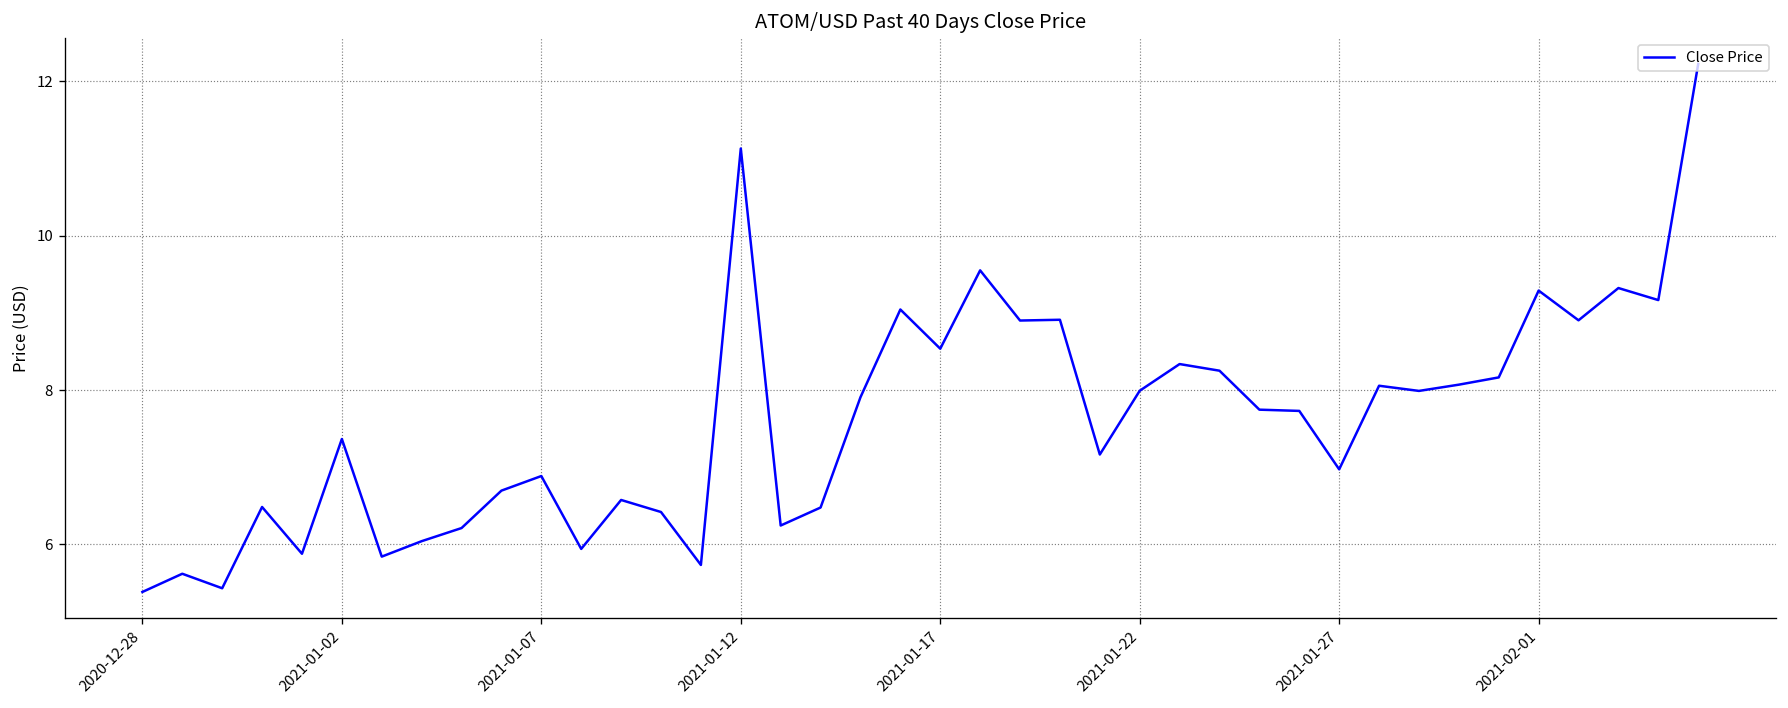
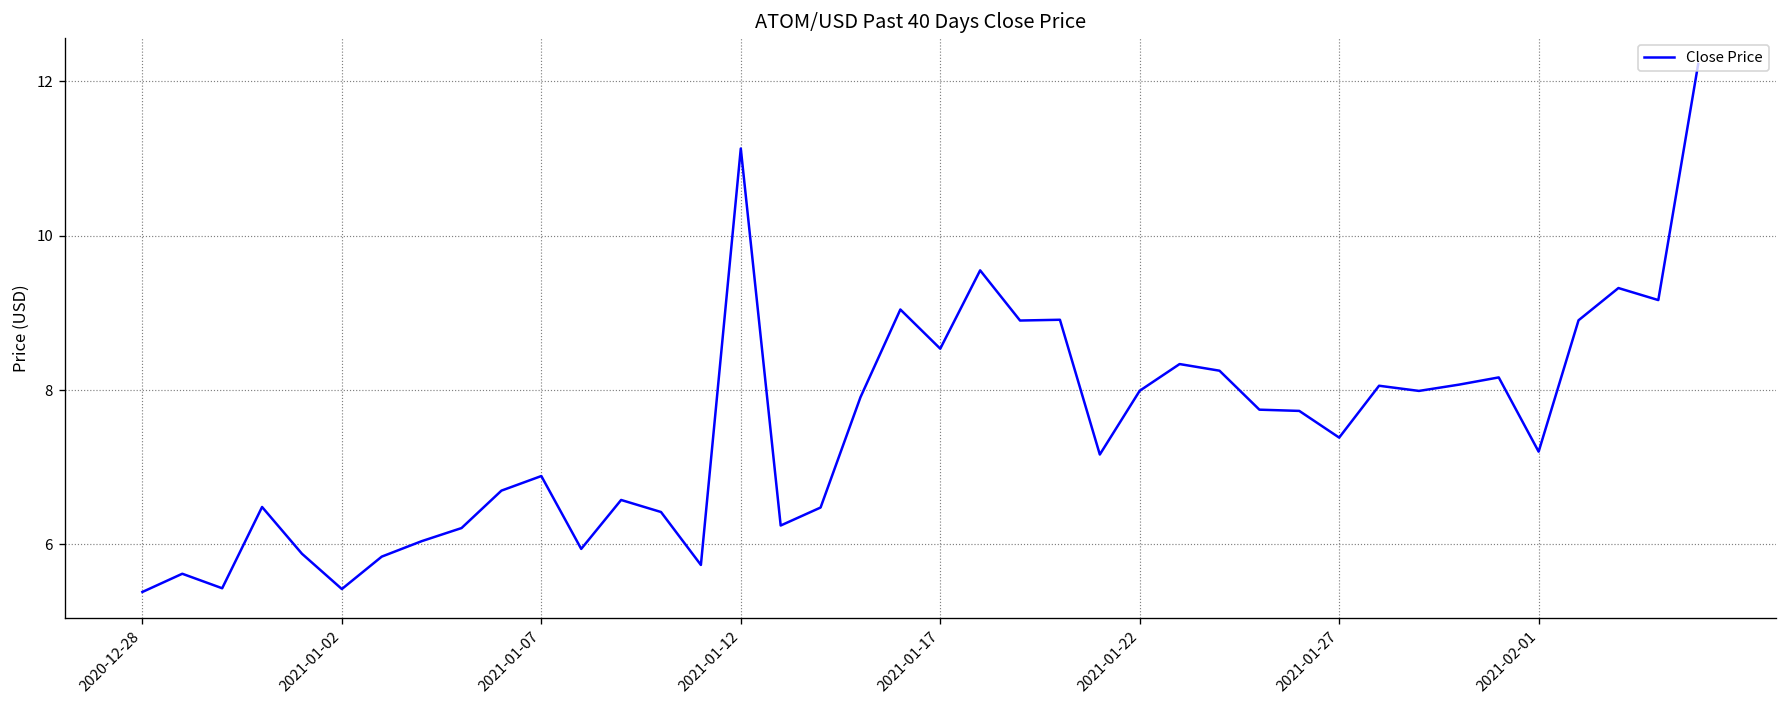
2021-01-02: 7.4 -> 5.4
2021-01-27: 7.0 -> 7.4
2021-02-01: 9.3 -> 7.2
